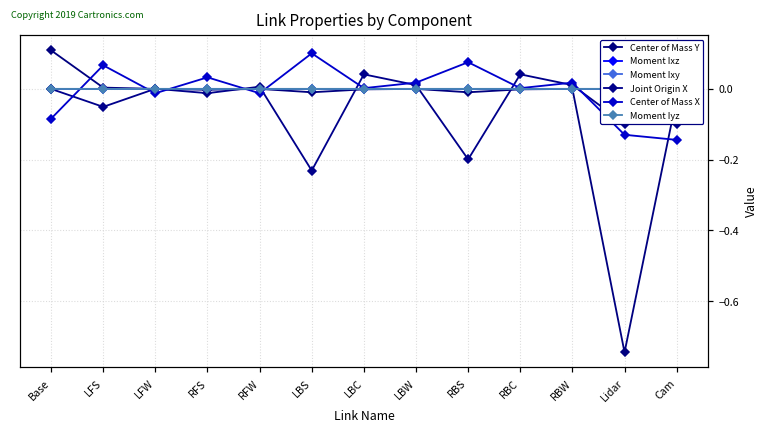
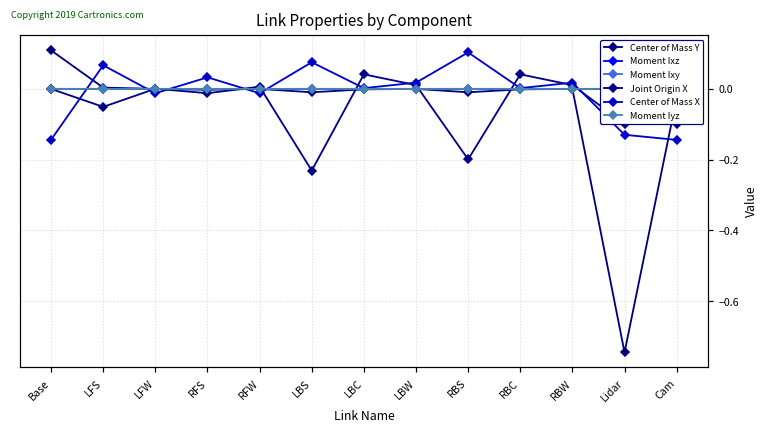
Center of Mass X, Base: -0.08 -> -0.14
Center of Mass X, LBS: 0.10 -> 0.08
Center of Mass X, RBS: 0.08 -> 0.10
